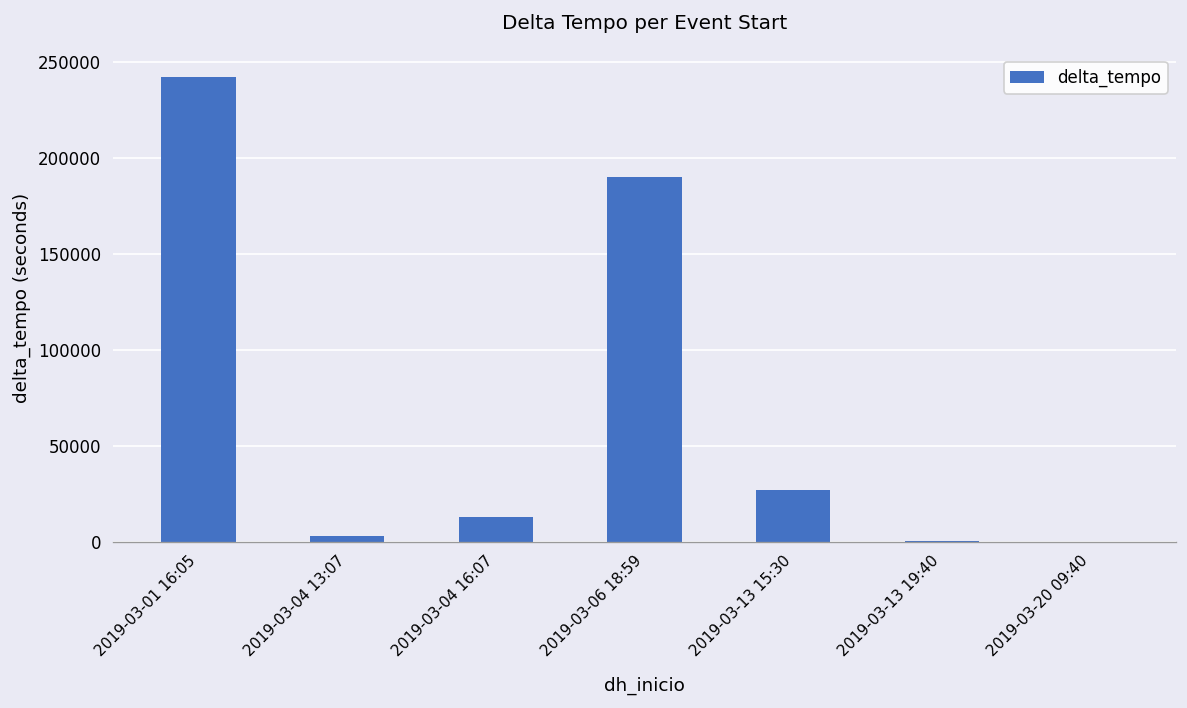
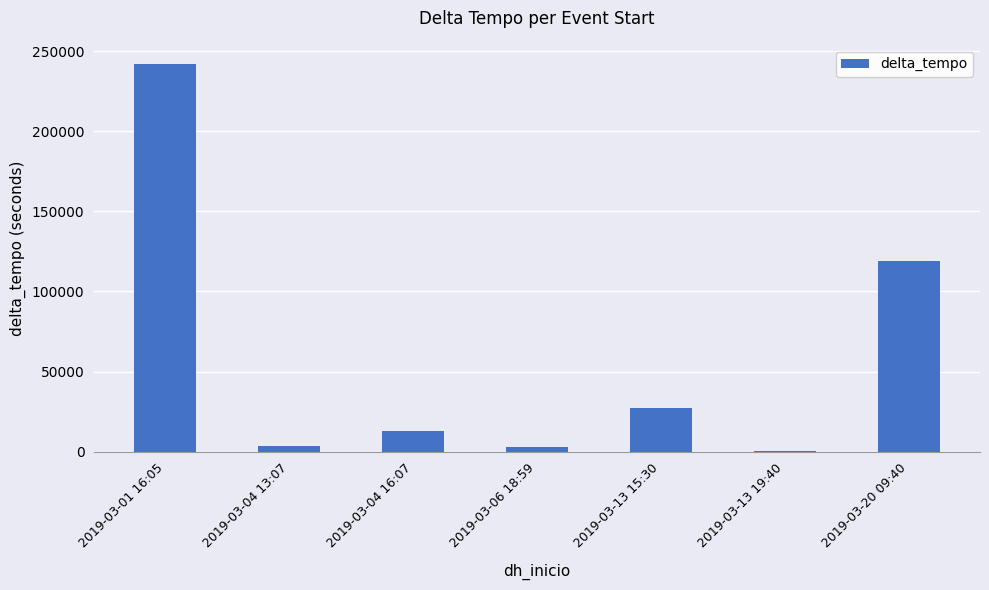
2019-03-06 18:59: 190000 -> 3000
2019-03-20 09:40: 0 -> 119000
